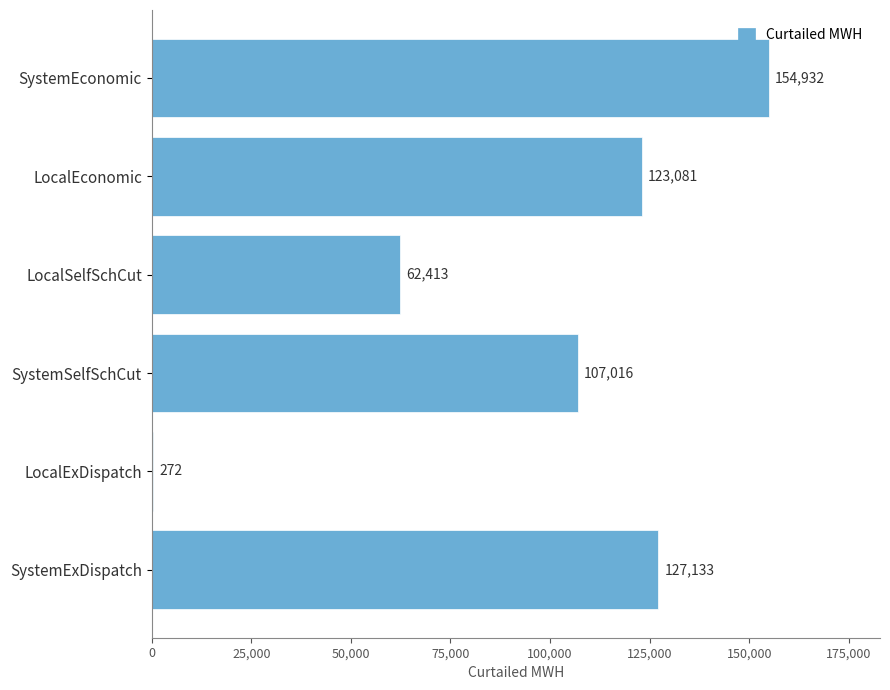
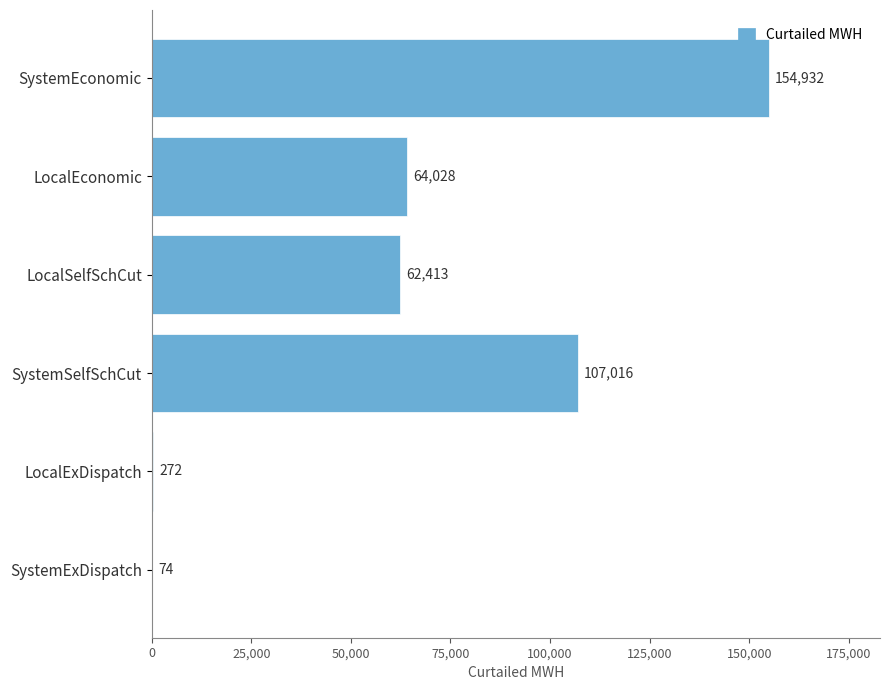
LocalEconomic: 123,081 -> 64,028
SystemExDispatch: 127,133 -> 74
